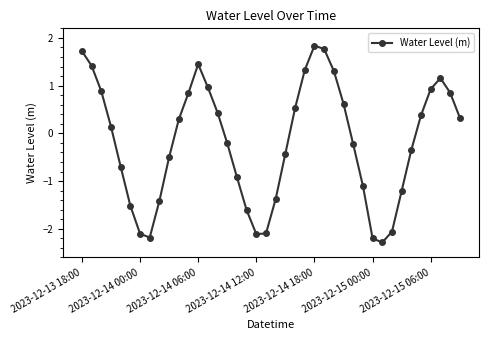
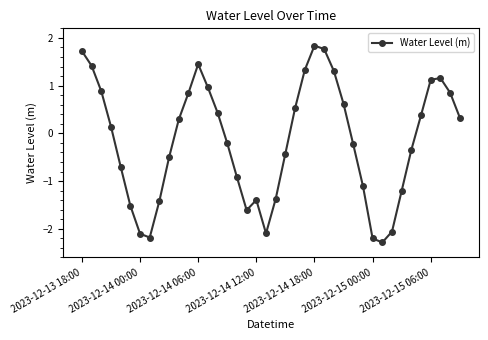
2023-12-14 12:00: -2.1 -> -1.4
2023-12-15 06:00: 0.9 -> 1.1
